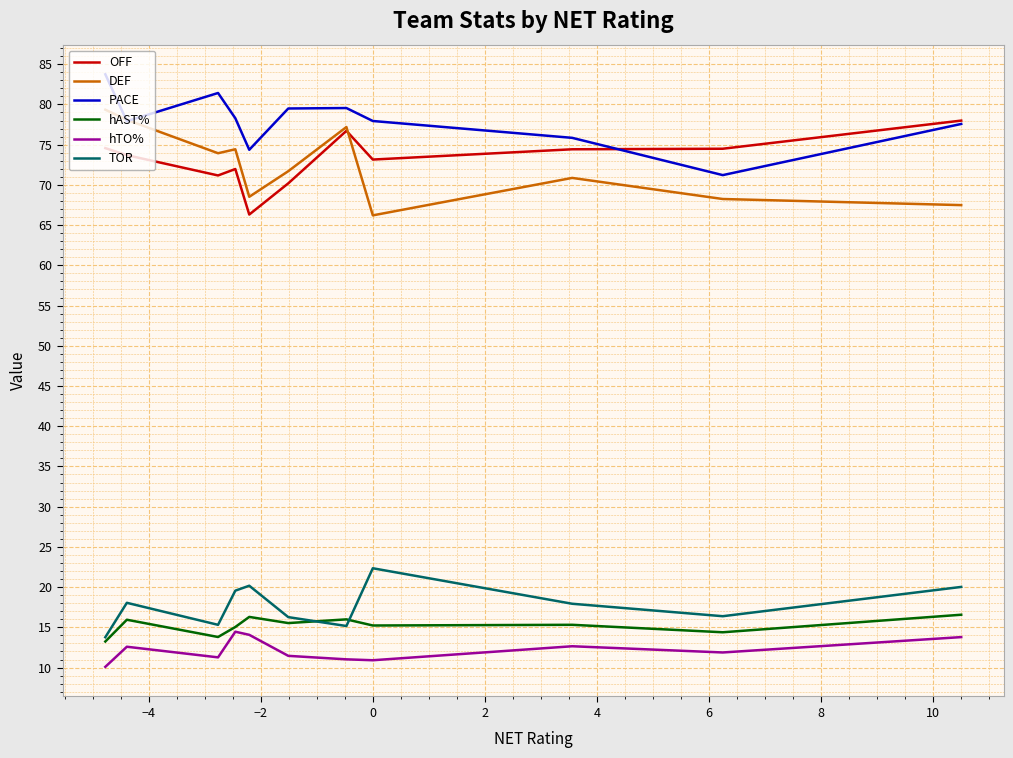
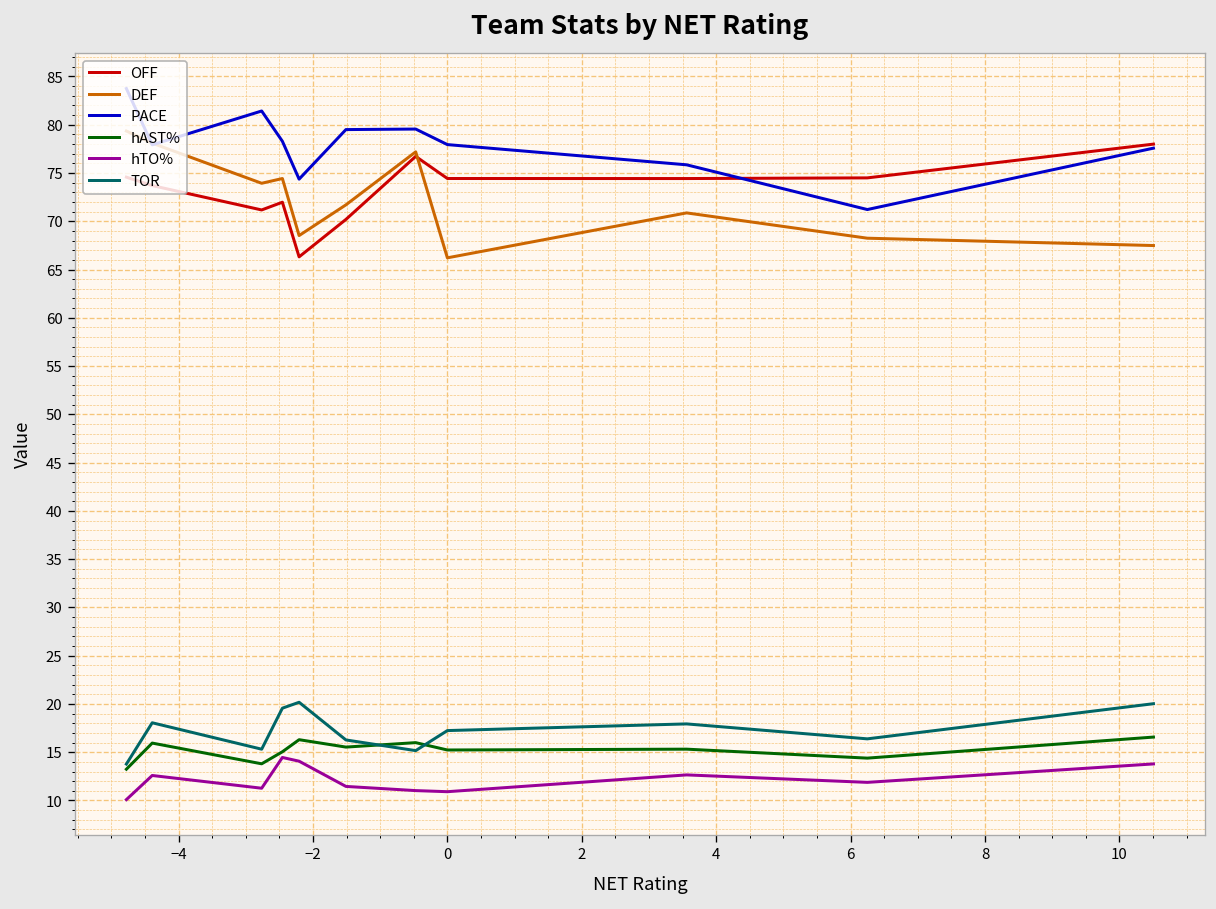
OFF, 0: 73 -> 74
TOR, 0: 22 -> 17
